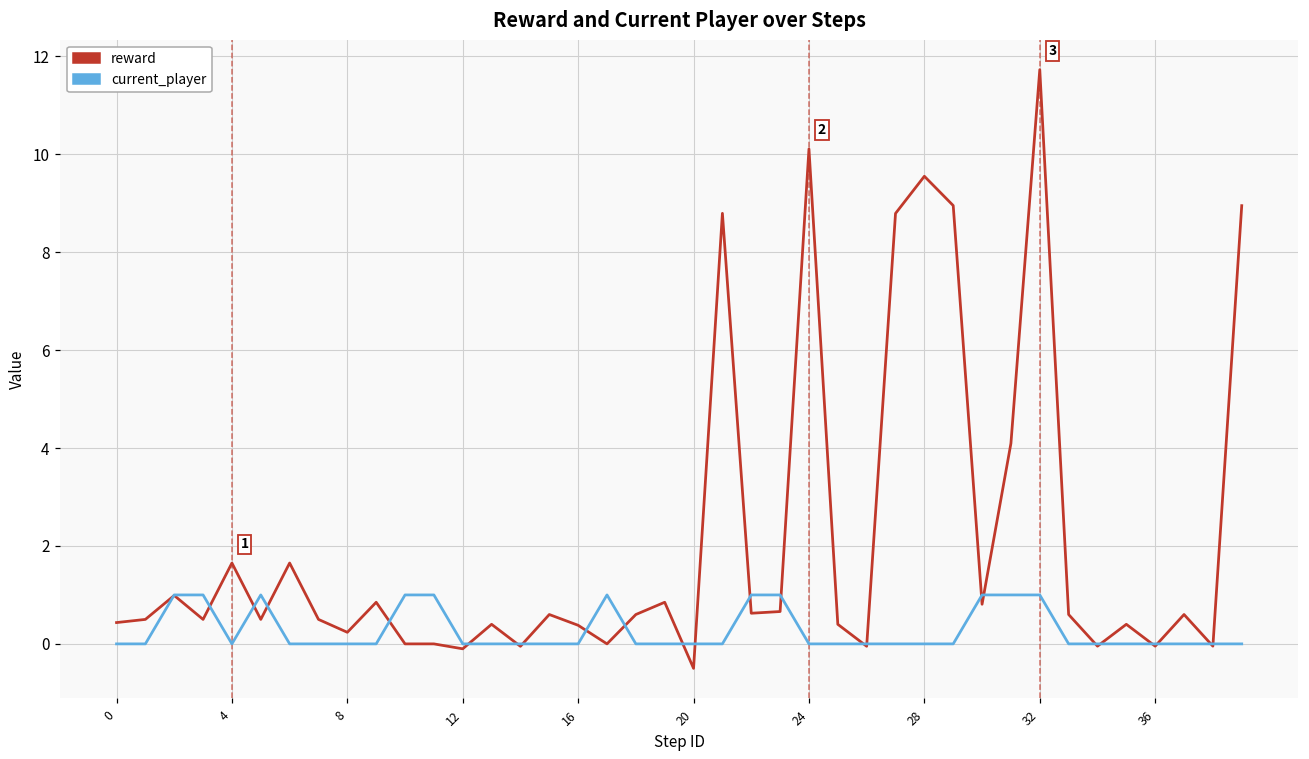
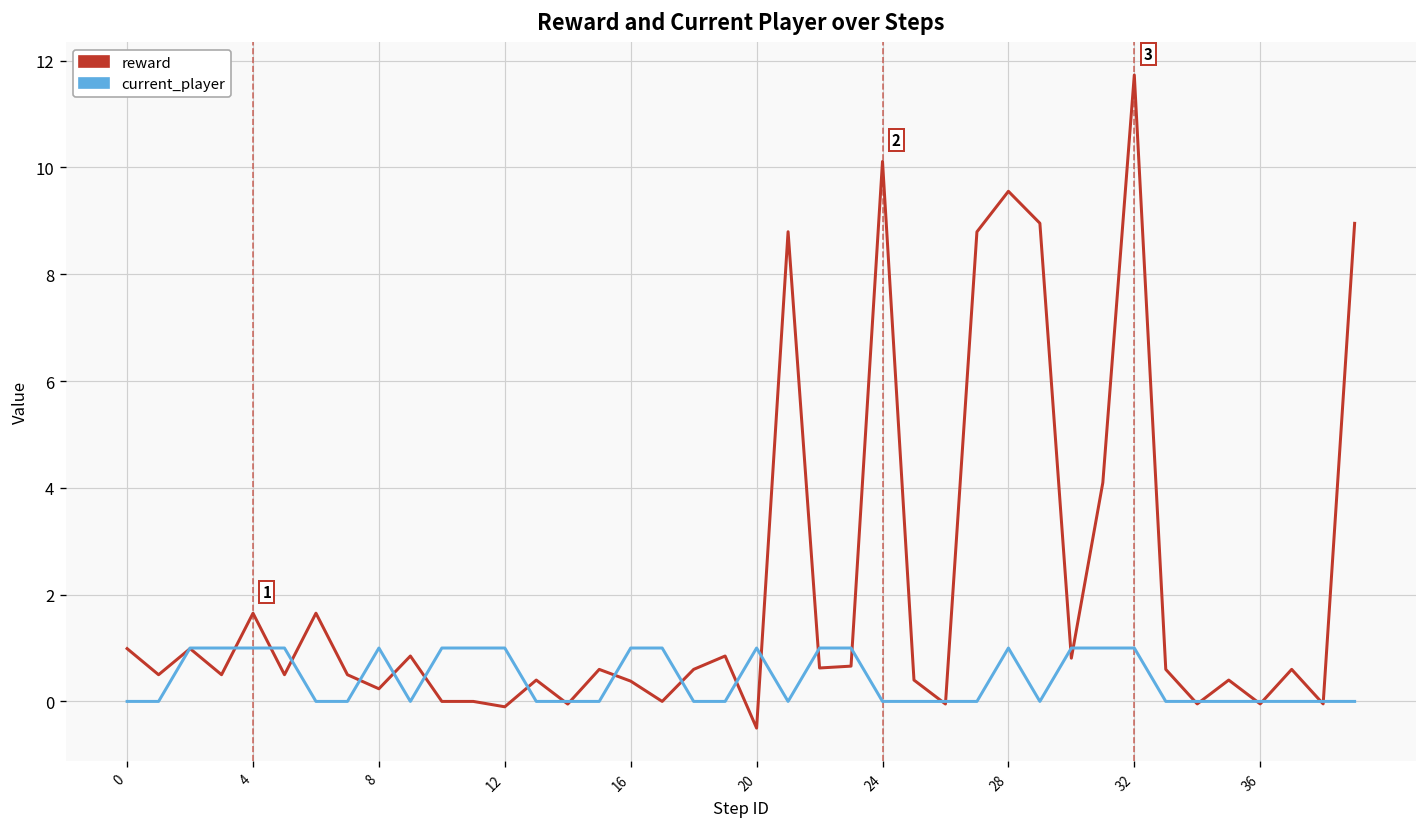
reward, 0: 0.4 -> 1.0
current_player, 4: 0 -> 1
current_player, 8: 0 -> 1
current_player, 12: 0 -> 1
current_player, 16: 0 -> 1
current_player, 20: 0 -> 1
current_player, 28: 0 -> 1
